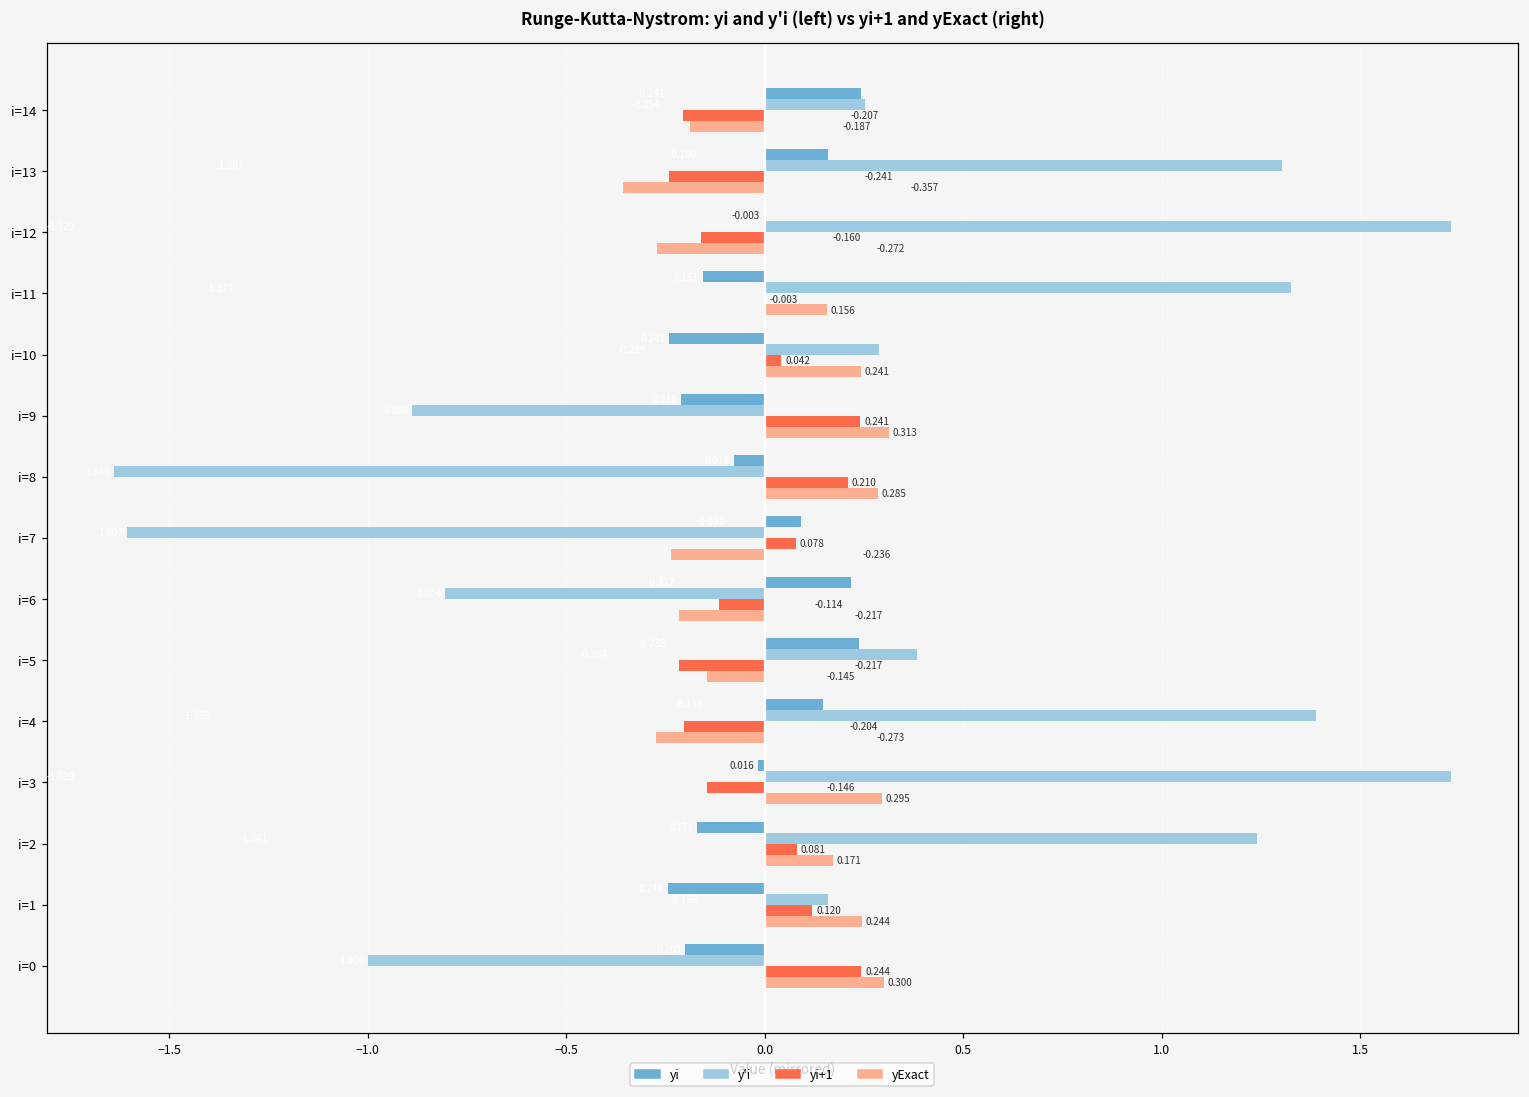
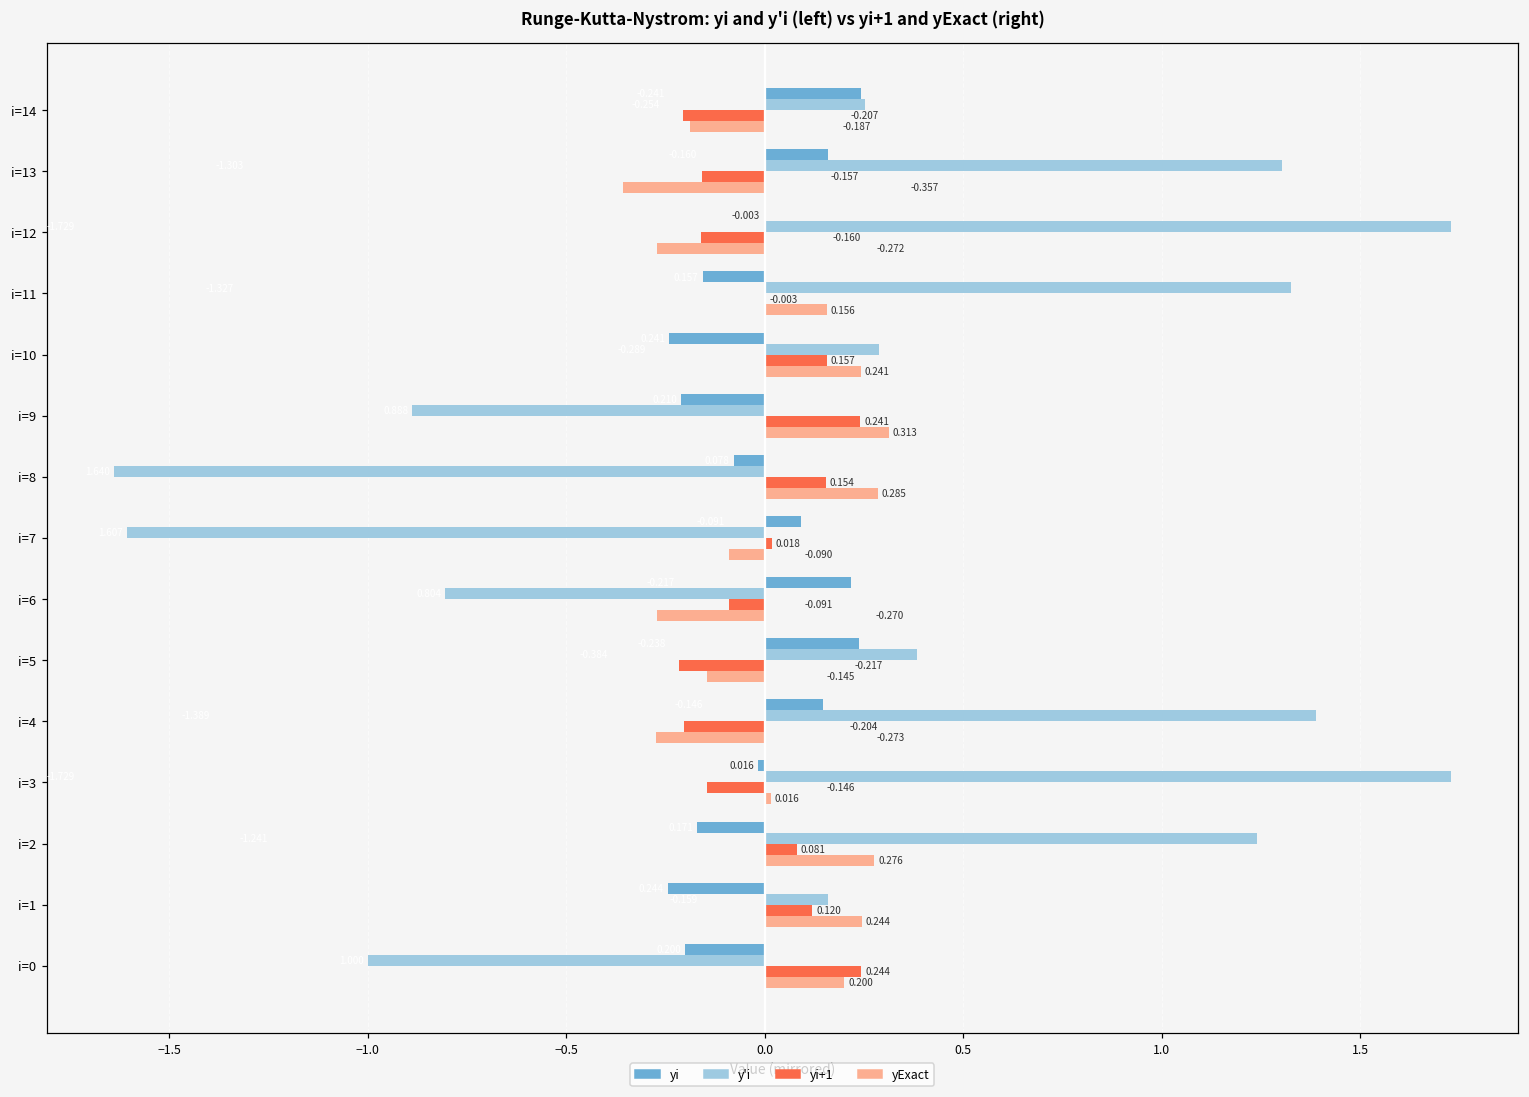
yi+1, i=13: -0.241 -> -0.157
yi+1, i=10: 0.042 -> 0.157
yi+1, i=8: 0.210 -> 0.154
yi+1, i=7: 0.078 -> 0.018
yExact, i=7: -0.236 -> -0.090
yi+1, i=6: -0.114 -> -0.091
yExact, i=6: -0.217 -> -0.270
yExact, i=3: 0.295 -> 0.016
yExact, i=2: 0.171 -> 0.276
yExact, i=0: 0.300 -> 0.200
